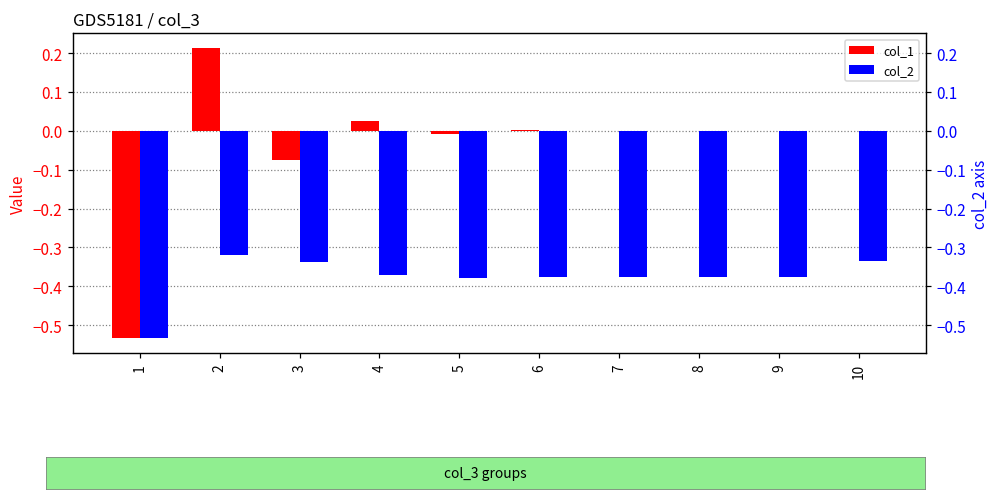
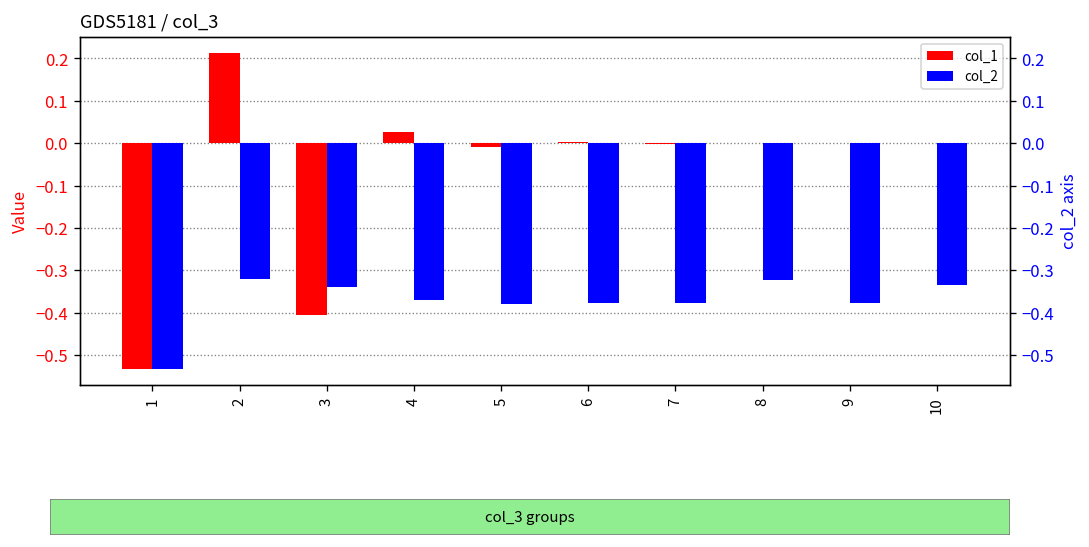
col_1, 3: -0.08 -> -0.40
col_2, 8: -0.38 -> -0.32
